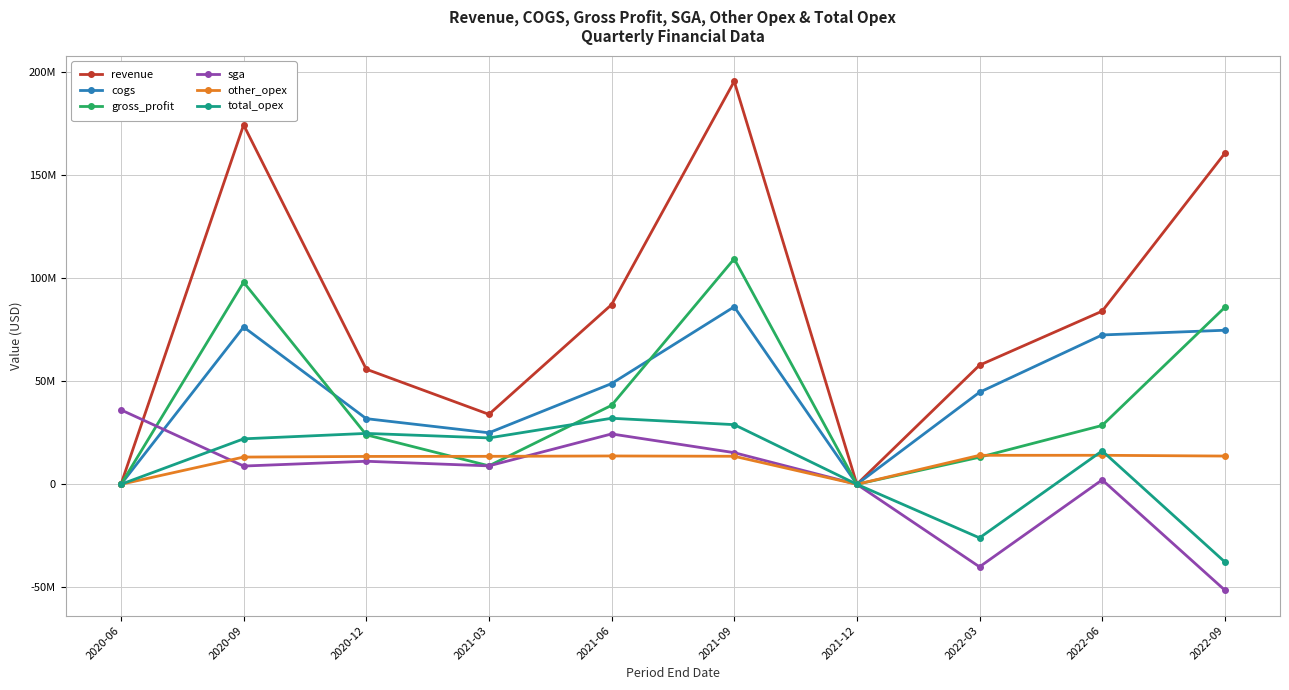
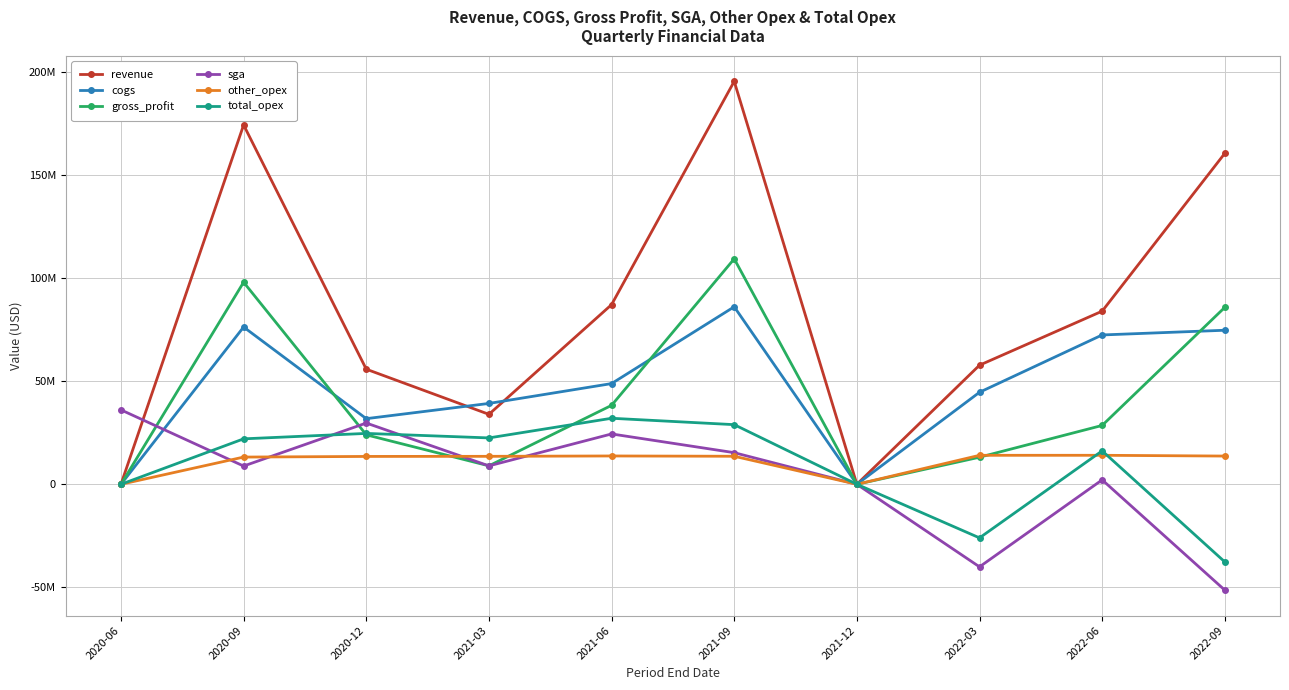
sga, 2020-12: 11000000 -> 30000000
cogs, 2021-03: 25000000 -> 39000000
